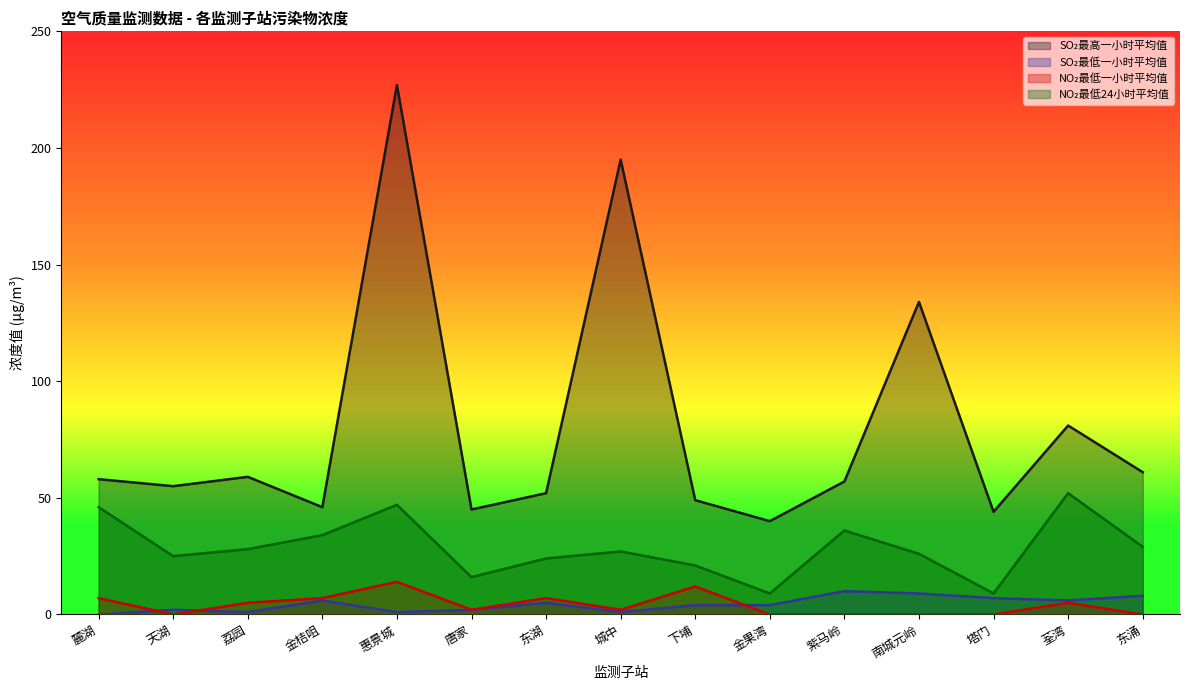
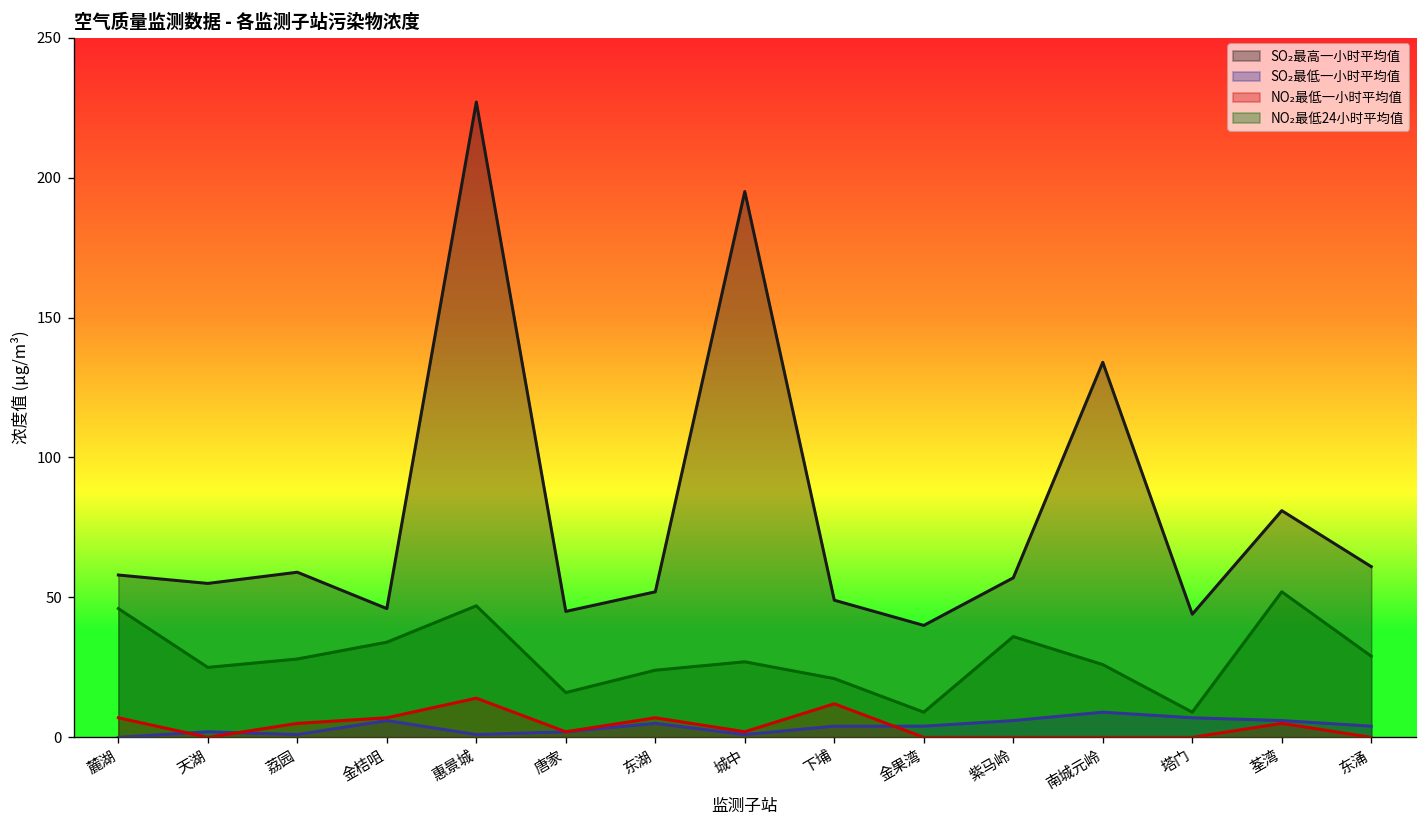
SO₂最低一小时平均值, 紫马岭: 10 -> 6
SO₂最低一小时平均值, 东涌: 8 -> 4
